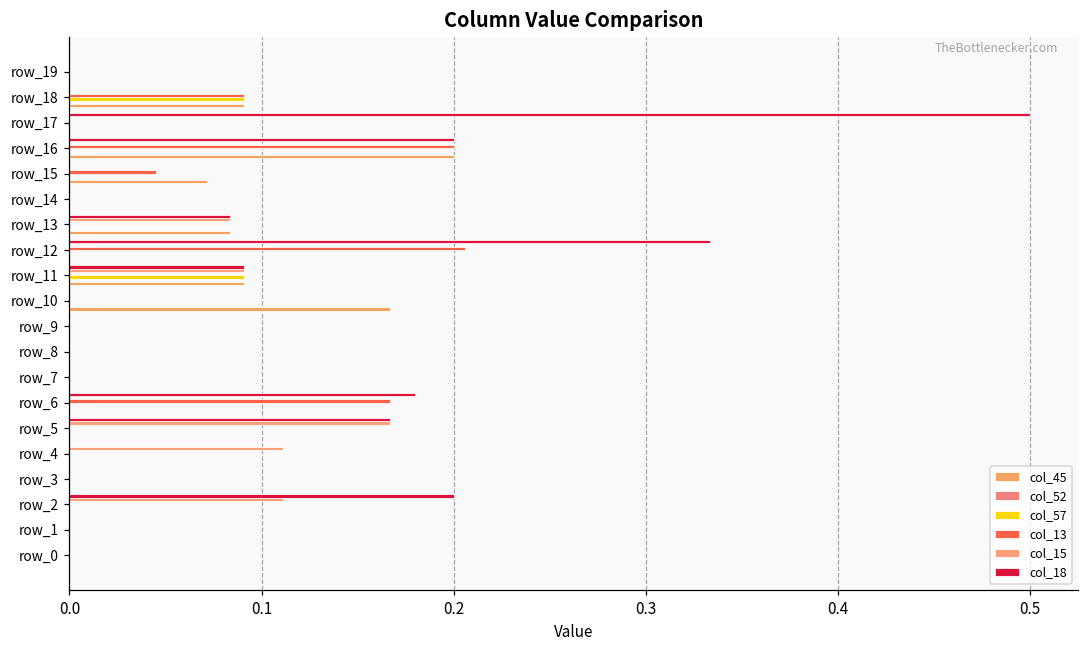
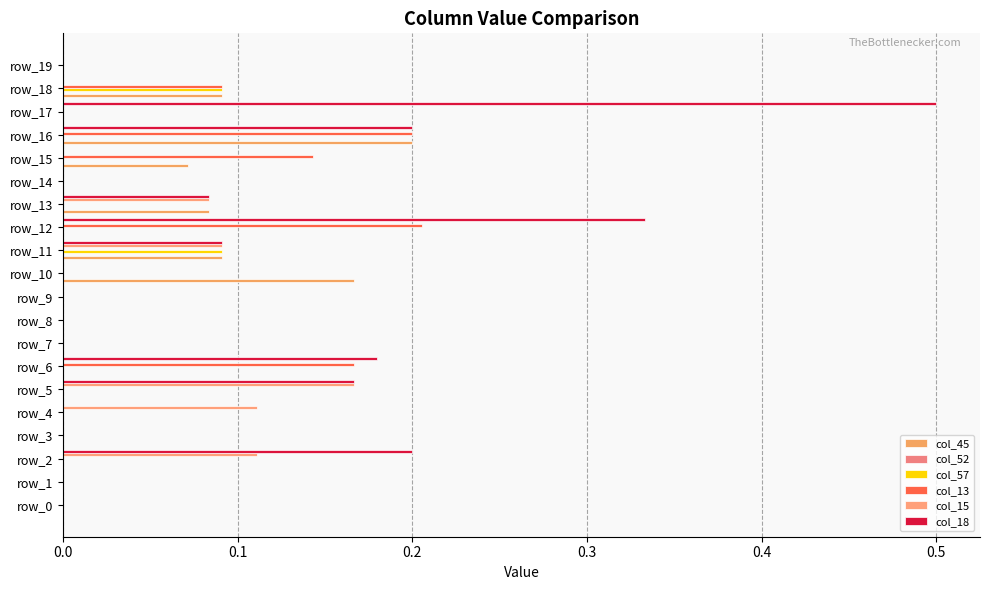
col_13, row_15: 0.045 -> 0.143
